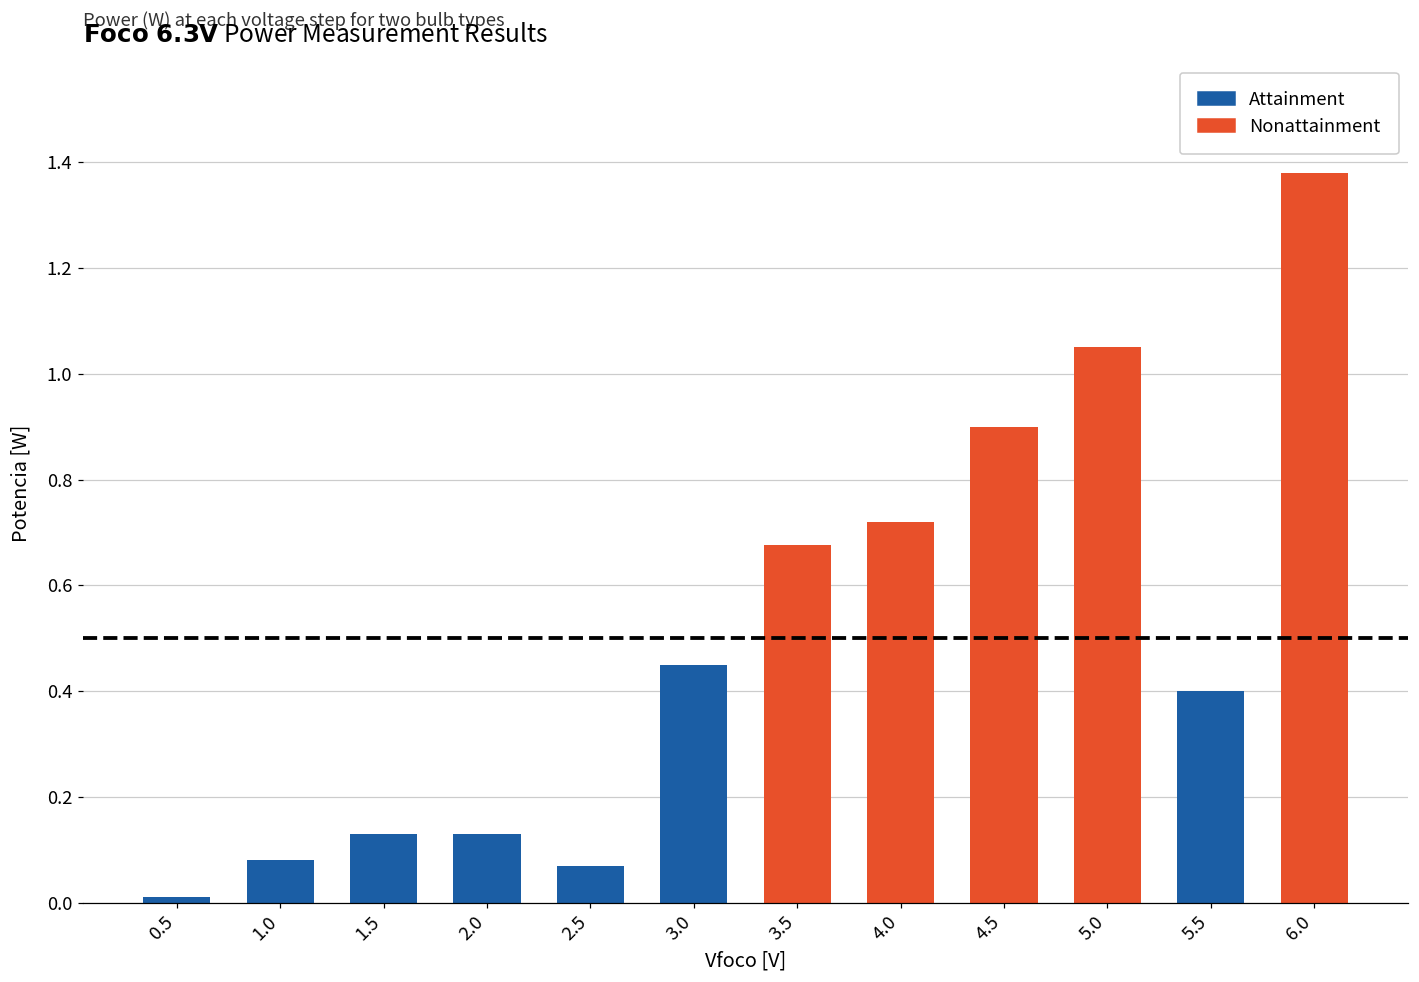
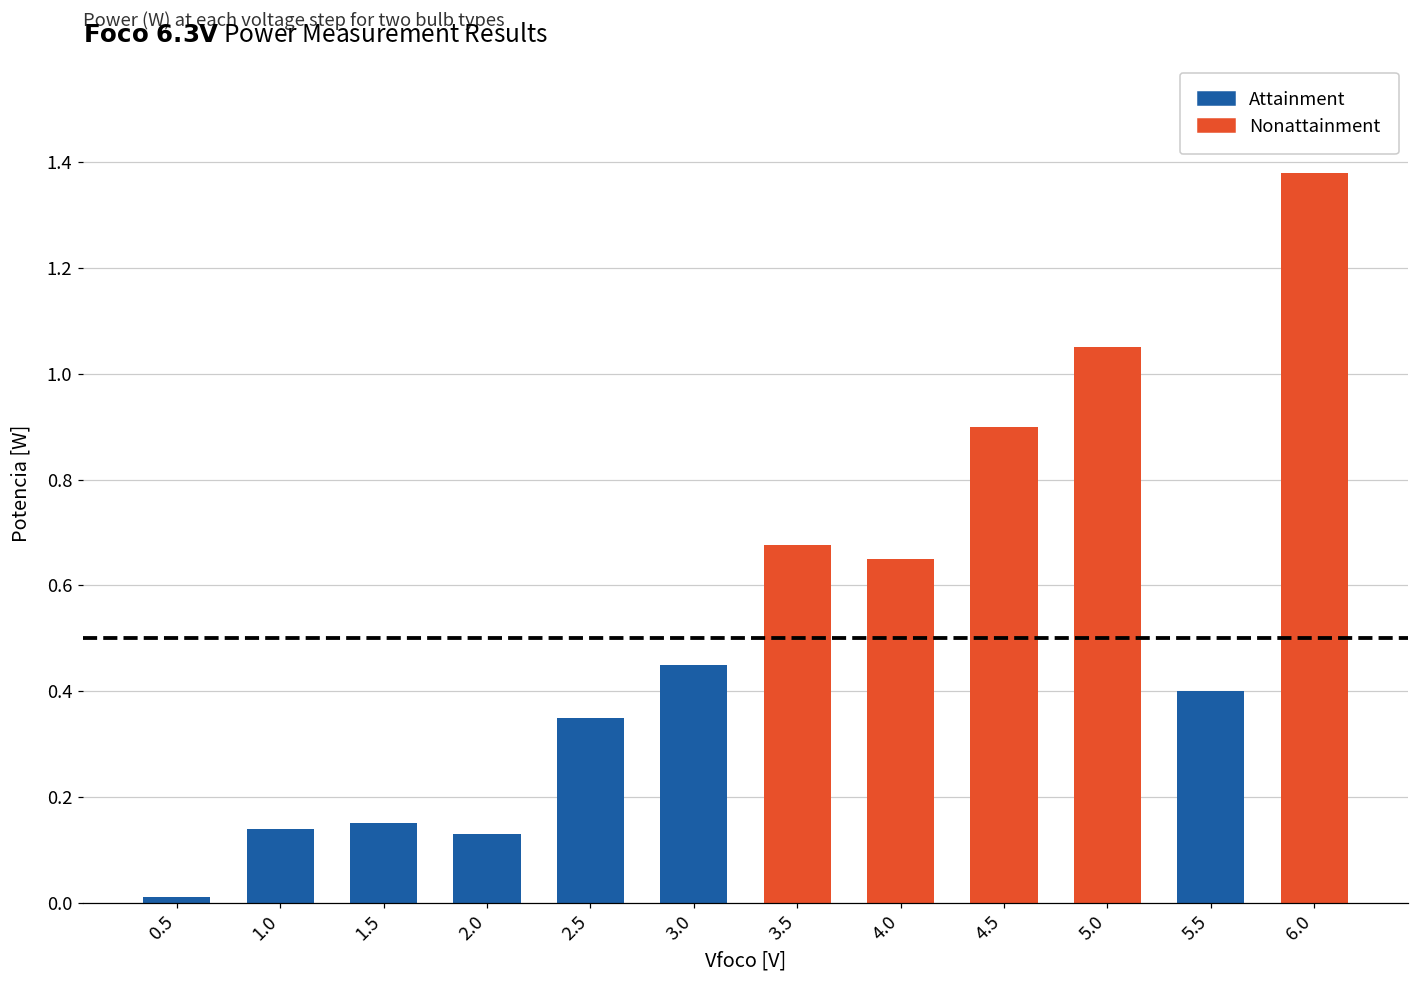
Attainment, 1.0: 0.08 -> 0.14
Attainment, 1.5: 0.13 -> 0.15
Attainment, 2.5: 0.07 -> 0.35
Nonattainment, 4.0: 0.72 -> 0.65
